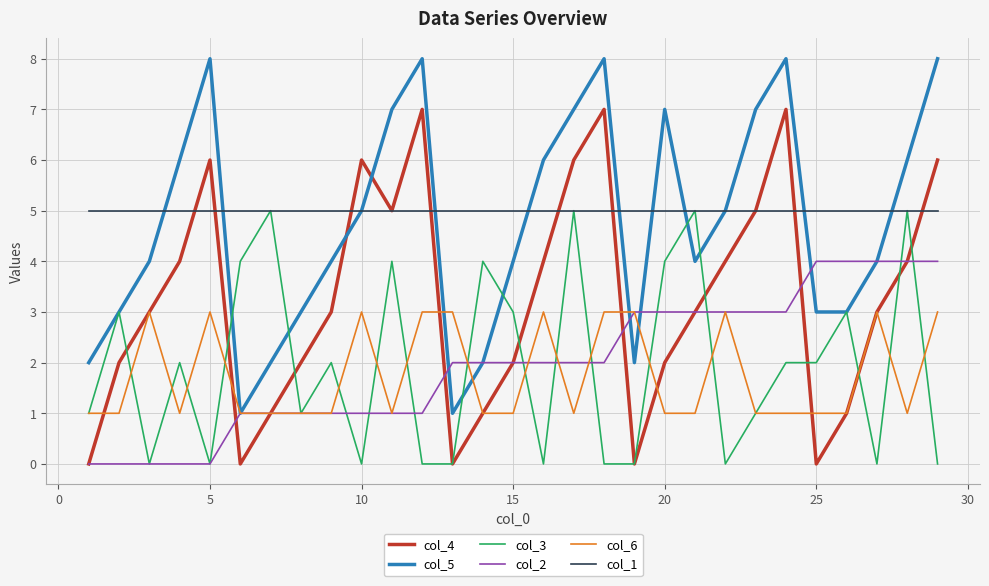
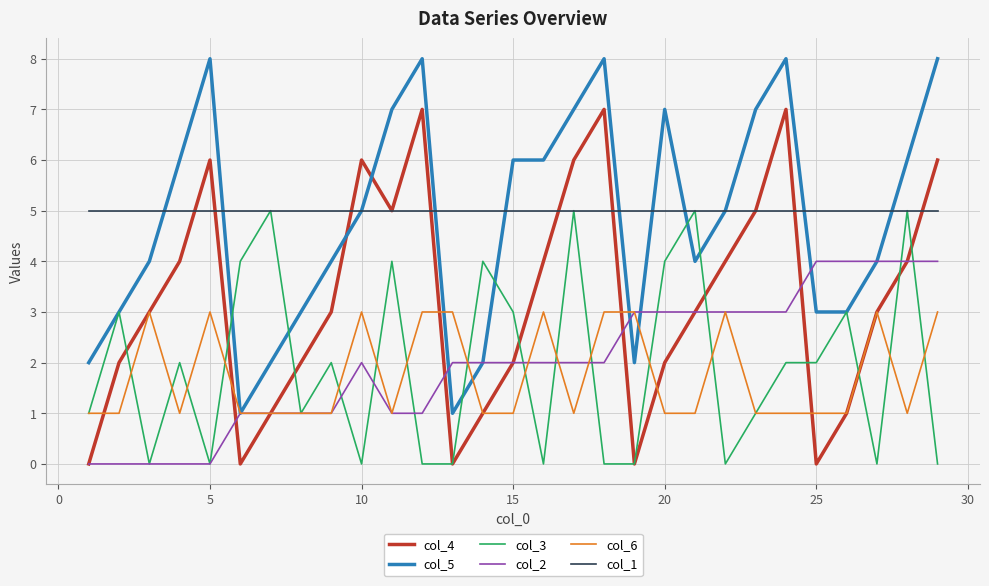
col_2, 10: 1 -> 2
col_5, 15: 4 -> 6
